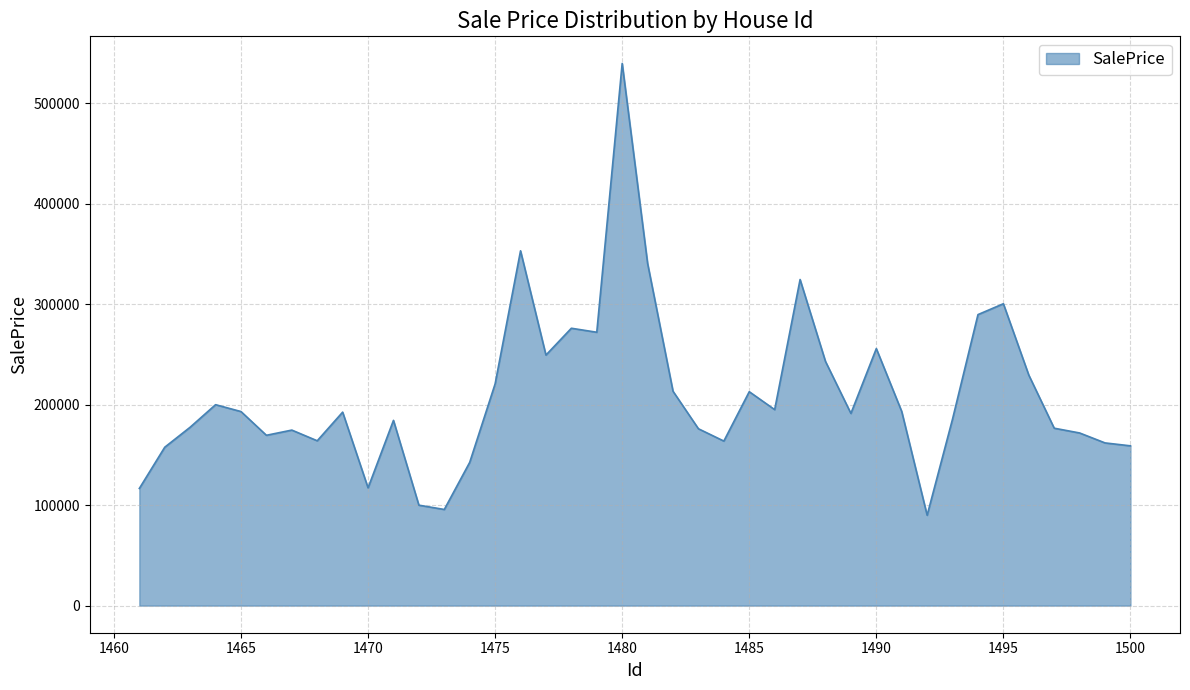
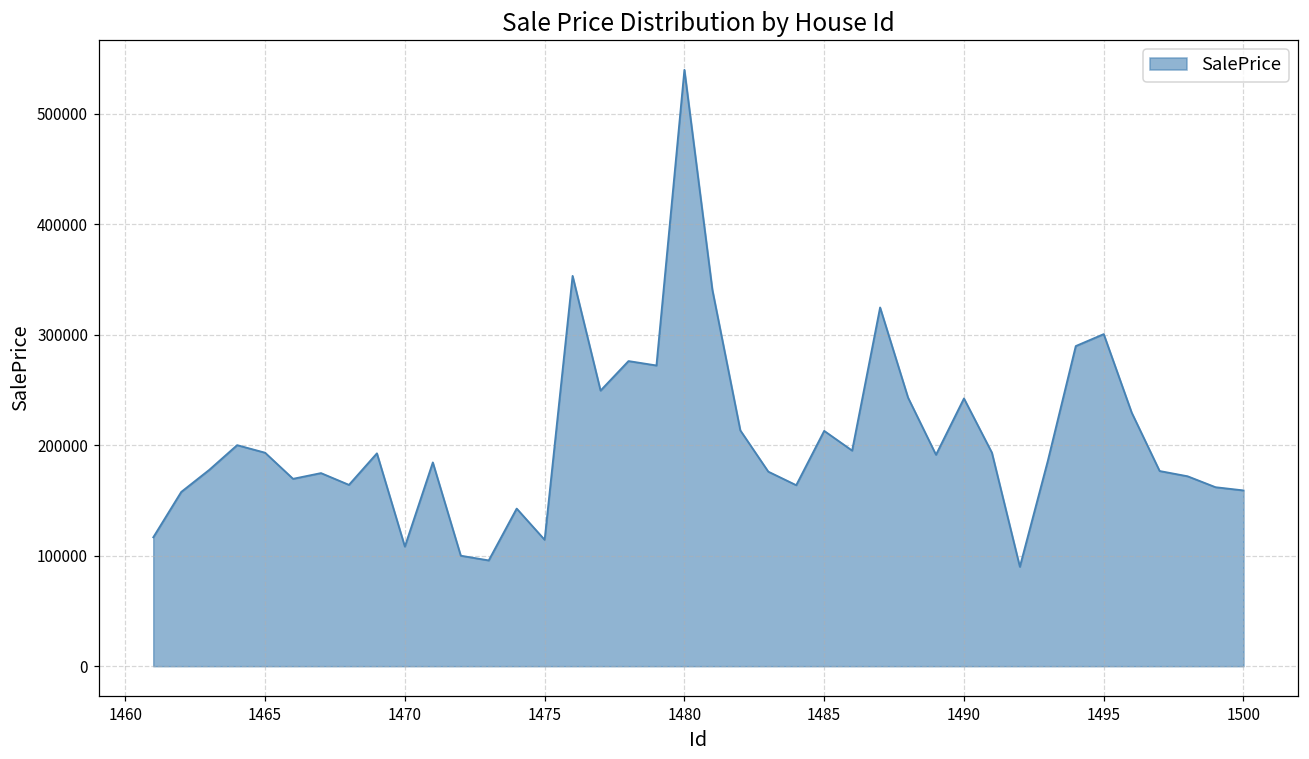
1470: 117000 -> 108000
1475: 221000 -> 114000
1490: 256000 -> 242000
